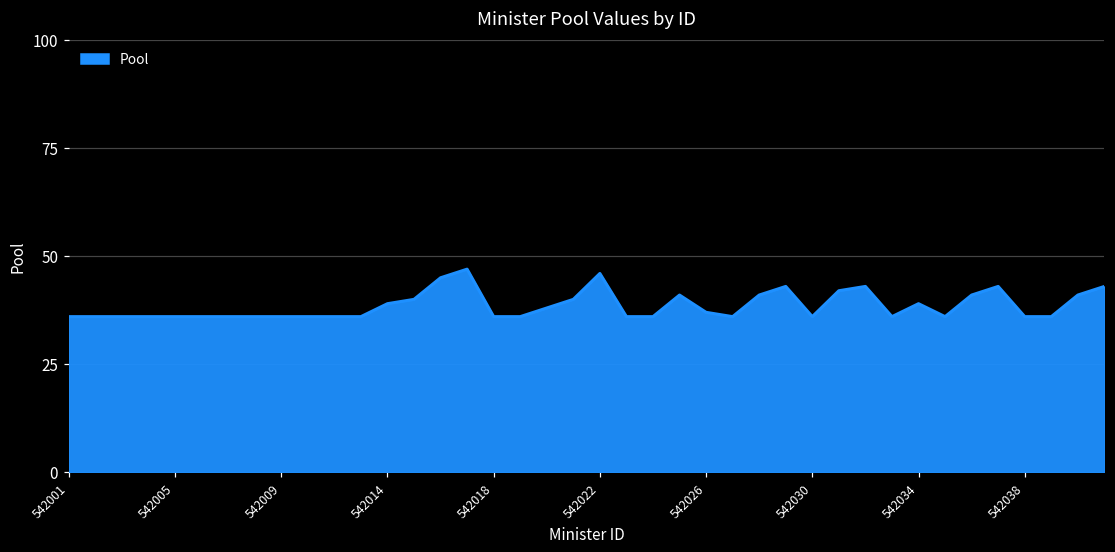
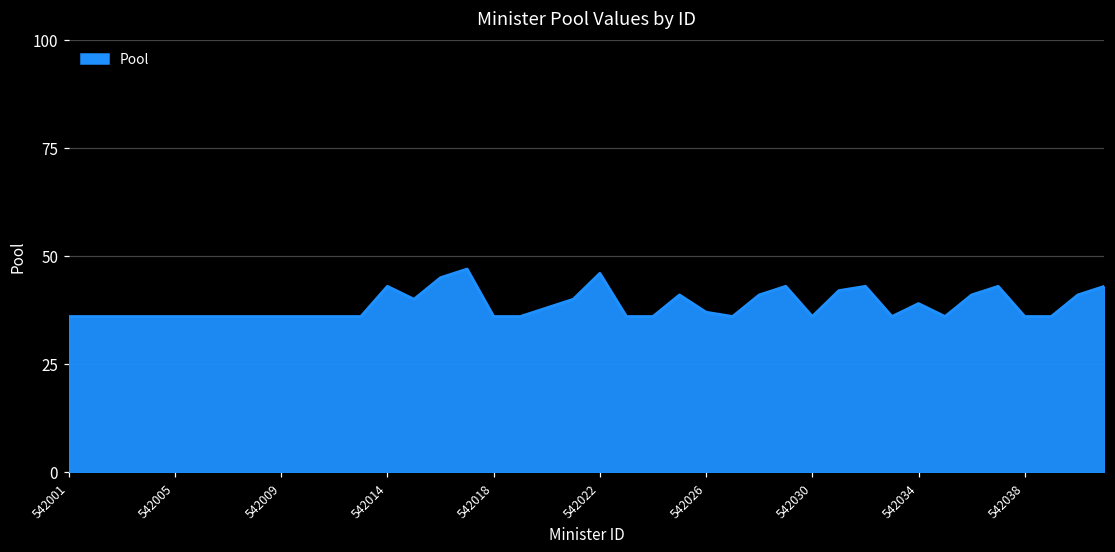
542014: 39 -> 43
